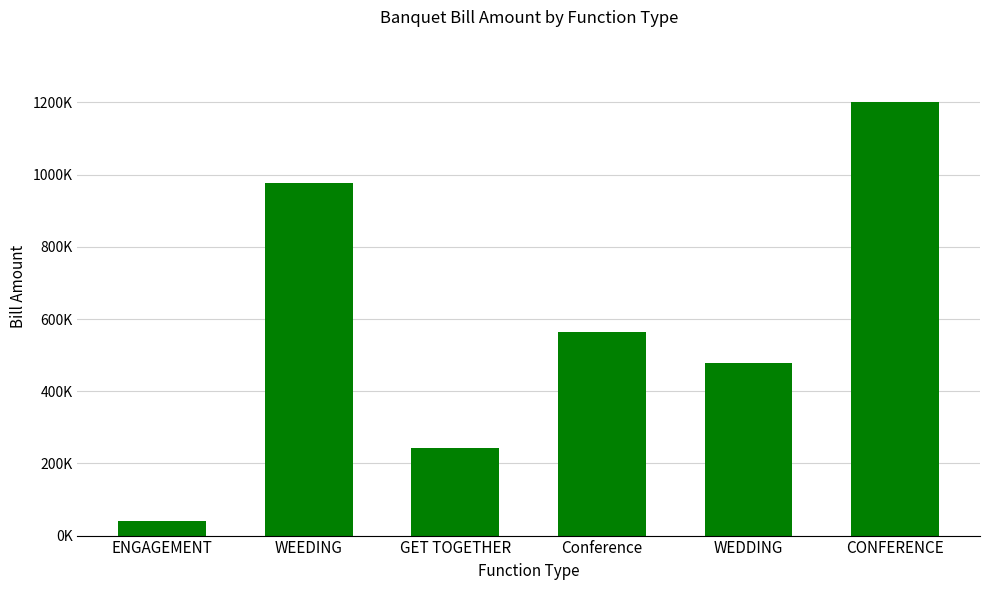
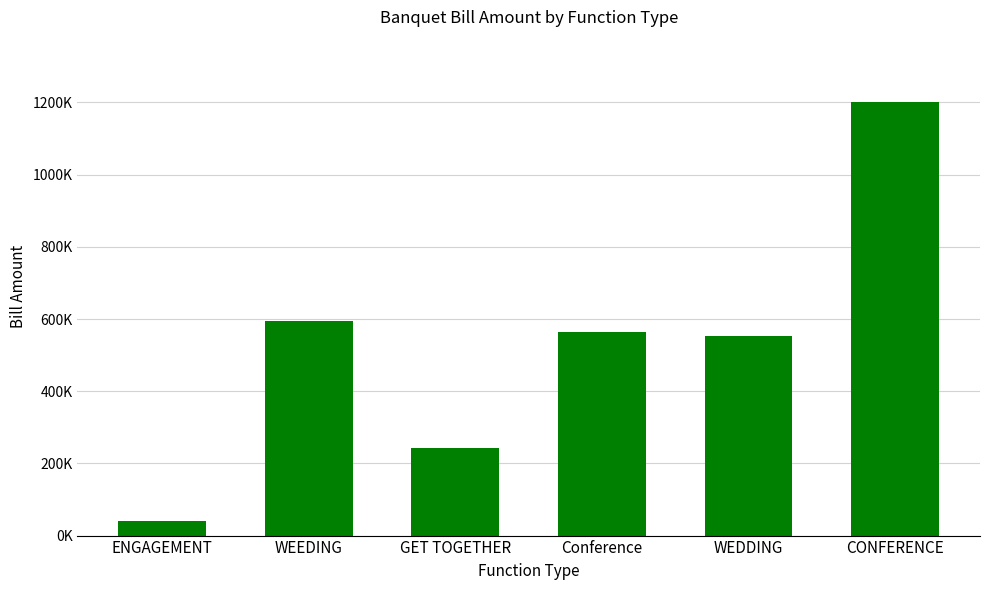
WEEDING: 980000 -> 600000
WEDDING: 480000 -> 550000
